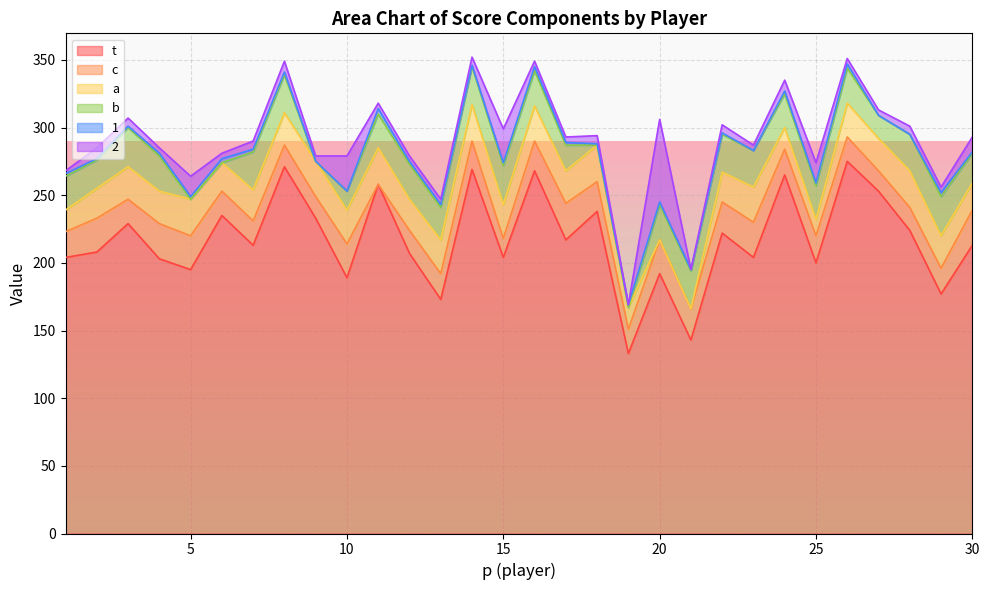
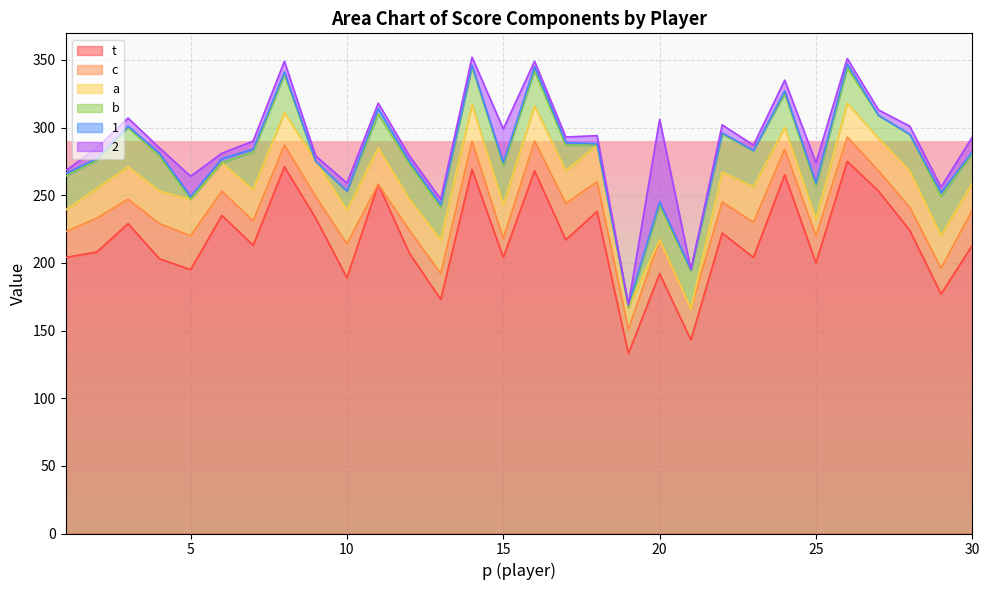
2, 10: 26 -> 6
